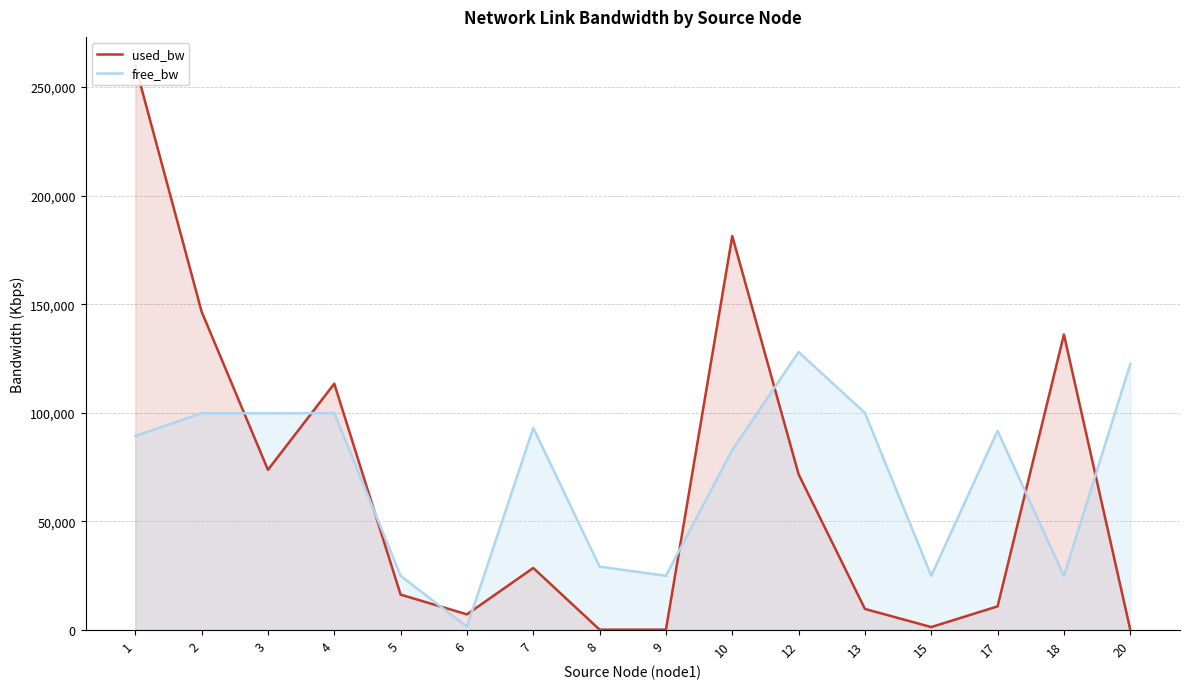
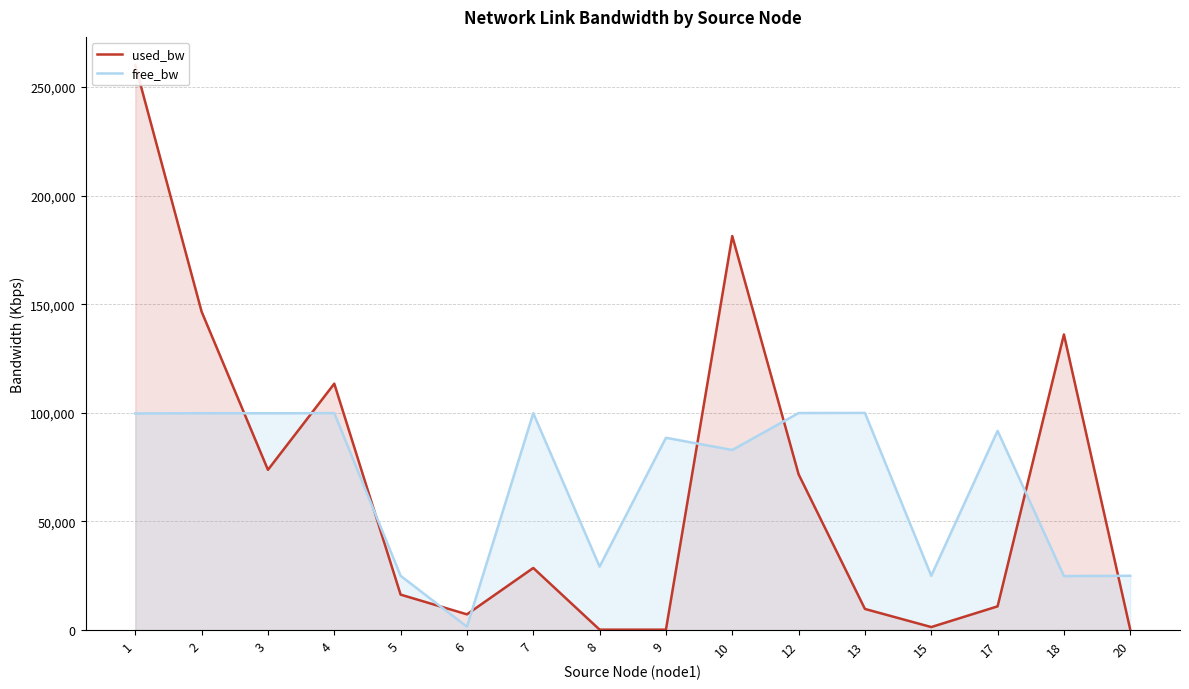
free_bw, 1: 89,000 -> 100,000
free_bw, 7: 93,000 -> 100,000
free_bw, 9: 25,000 -> 89,000
free_bw, 12: 128,000 -> 100,000
free_bw, 20: 122,000 -> 25,000
